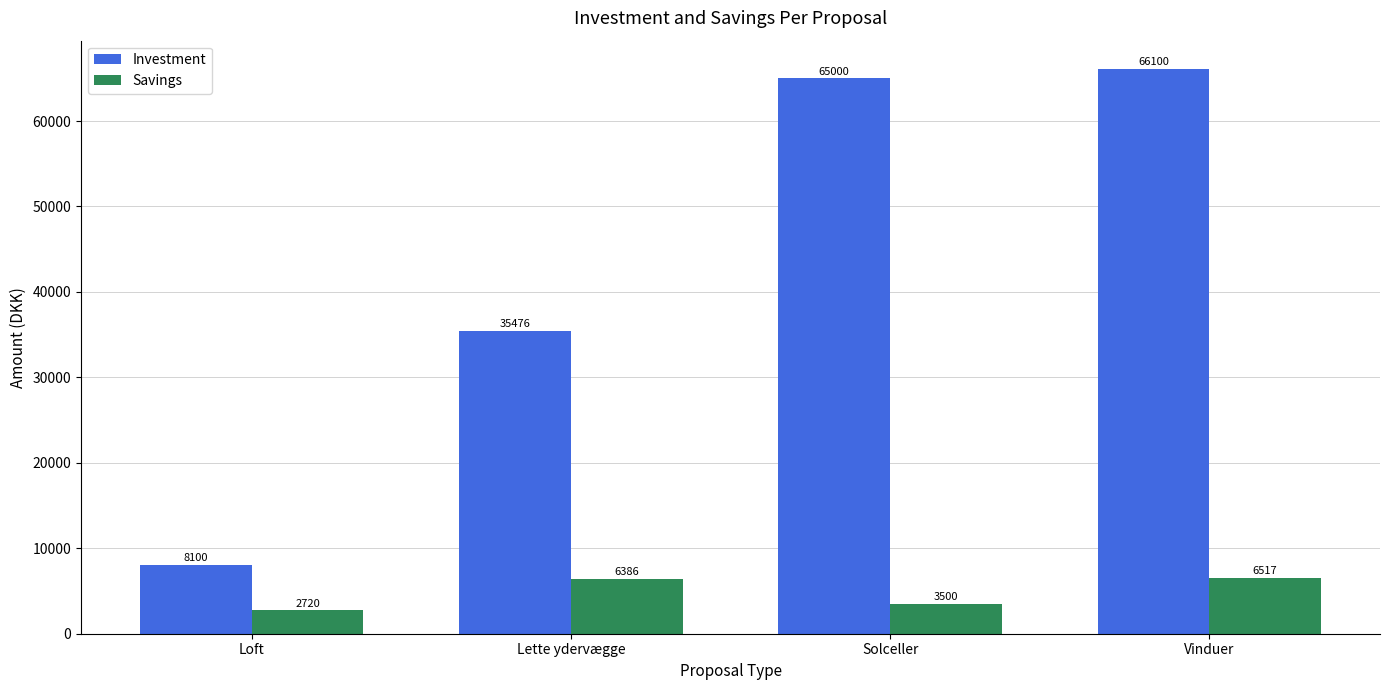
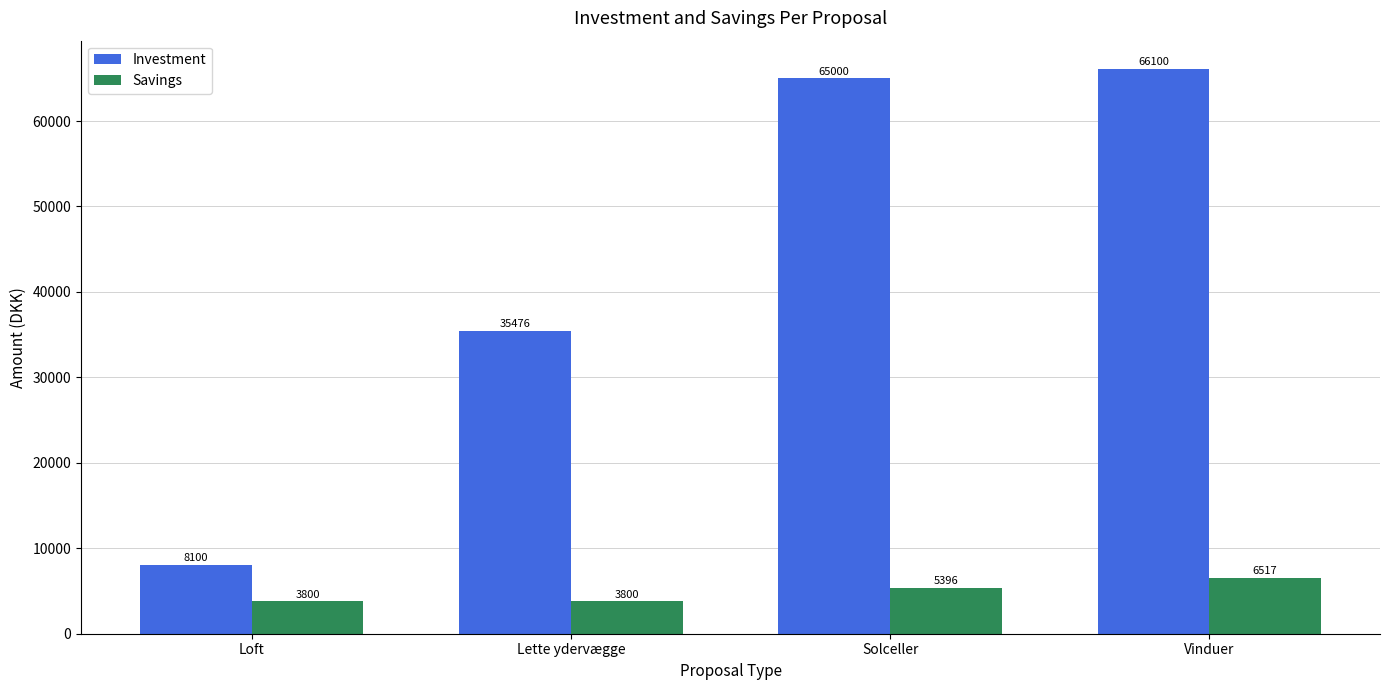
Savings, Loft: 2720 -> 3800
Savings, Lette ydervægge: 6386 -> 3800
Savings, Solceller: 3500 -> 5396
